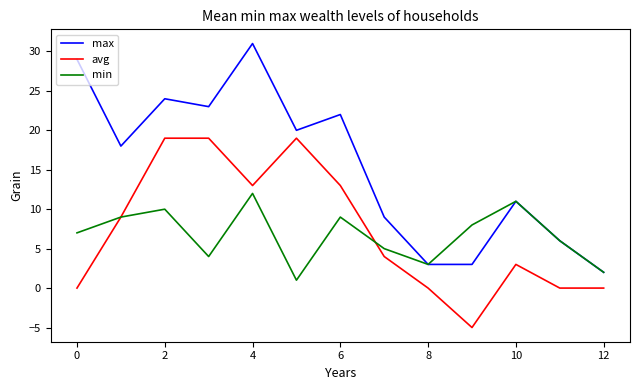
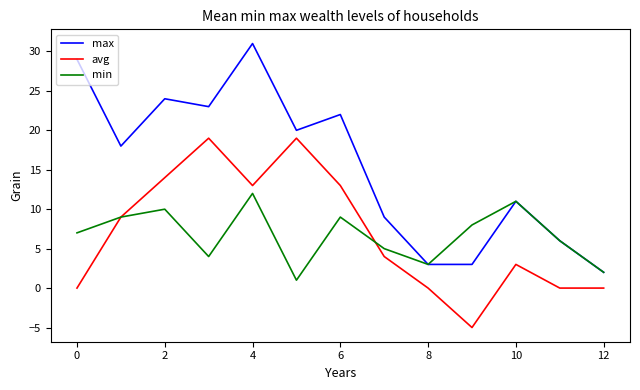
avg, 2: 19 -> 14
